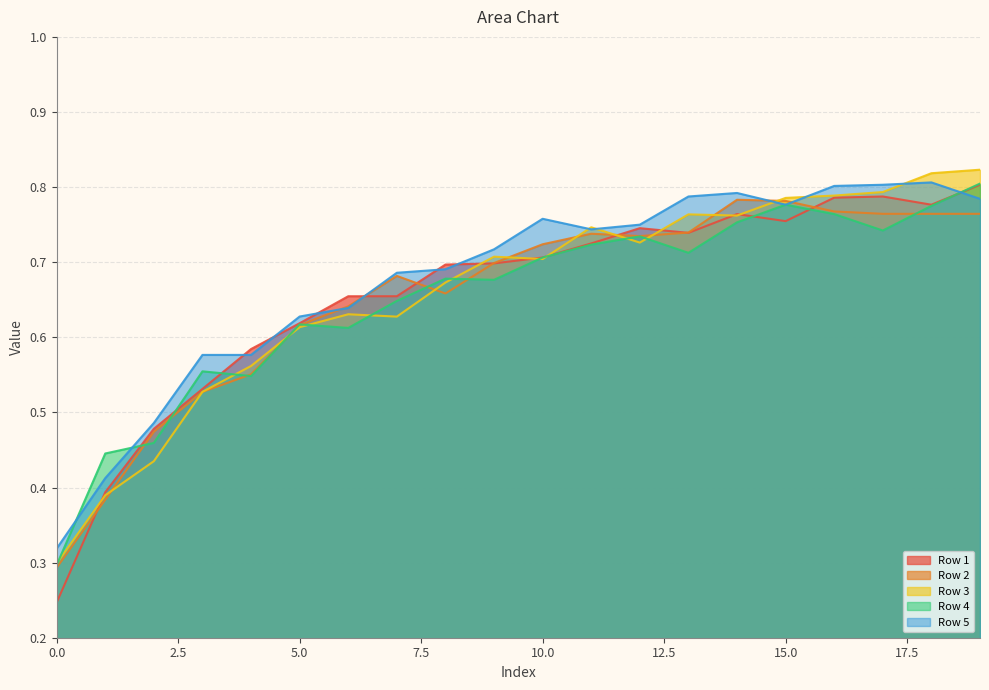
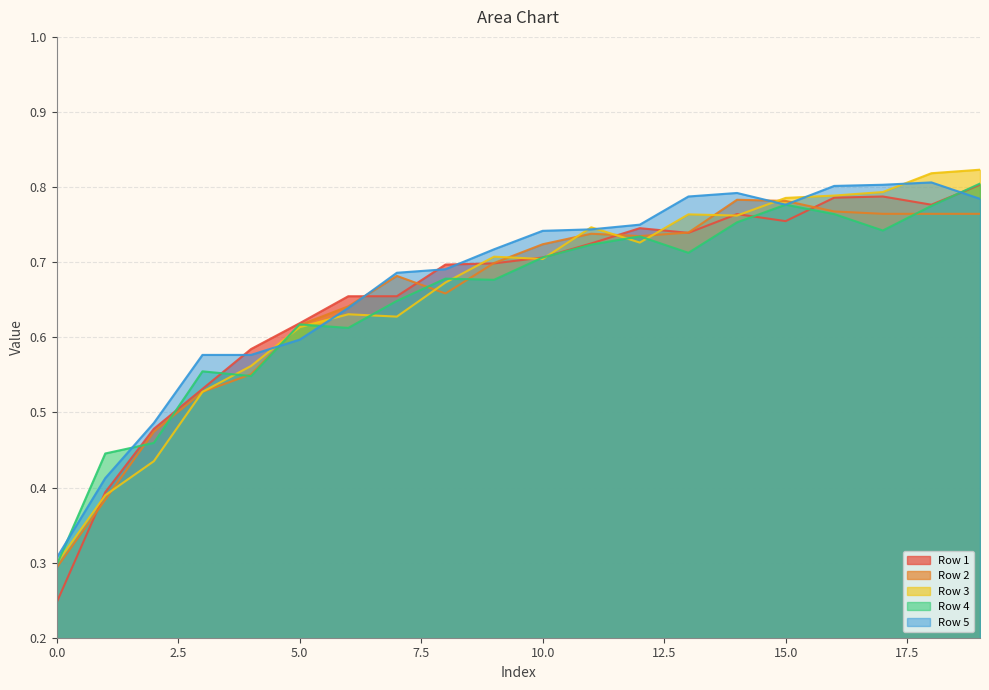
Row 5, 0.0: 0.32 -> 0.31
Row 5, 5.0: 0.63 -> 0.60
Row 5, 10.0: 0.76 -> 0.74
